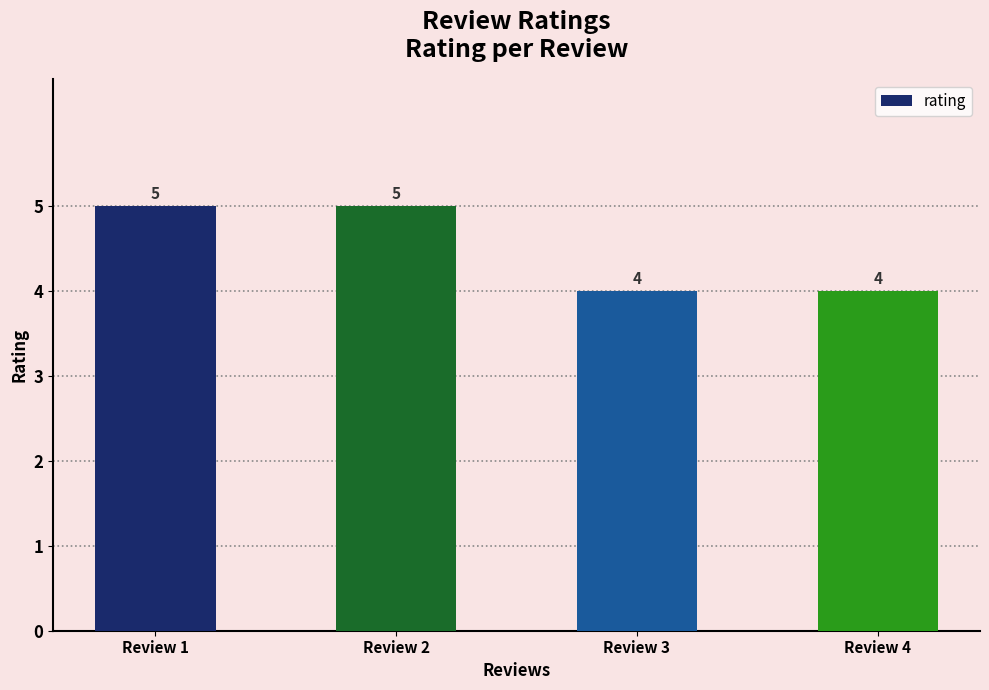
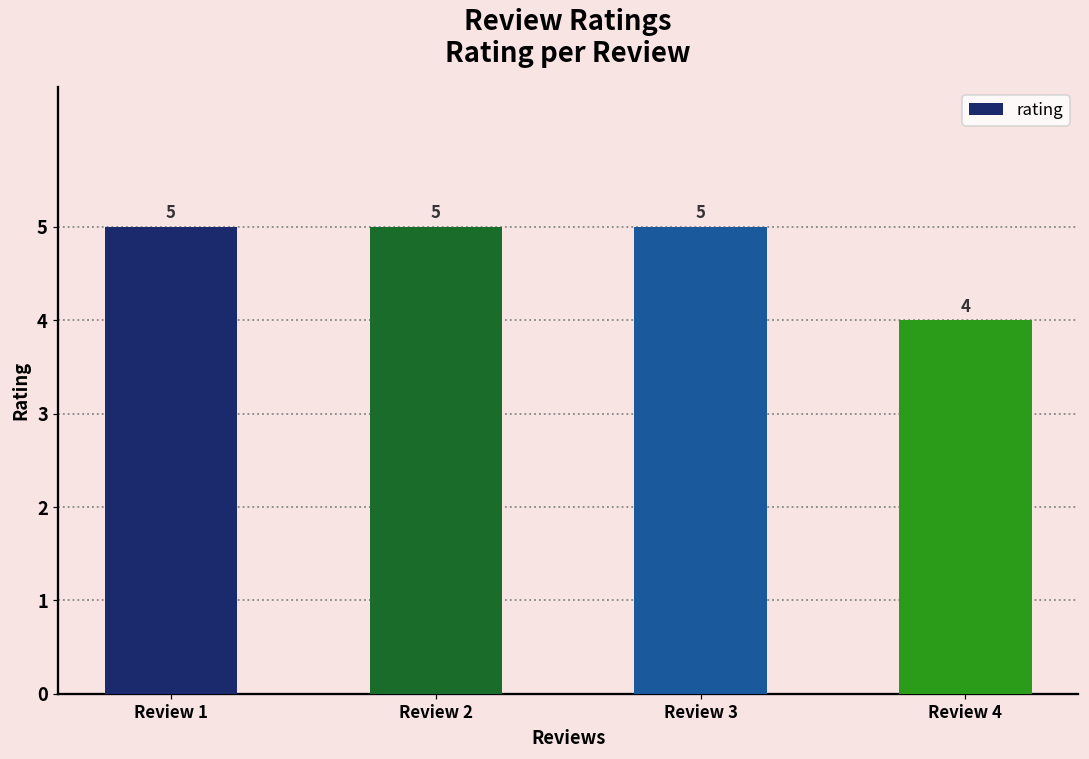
Review 3: 4 -> 5
